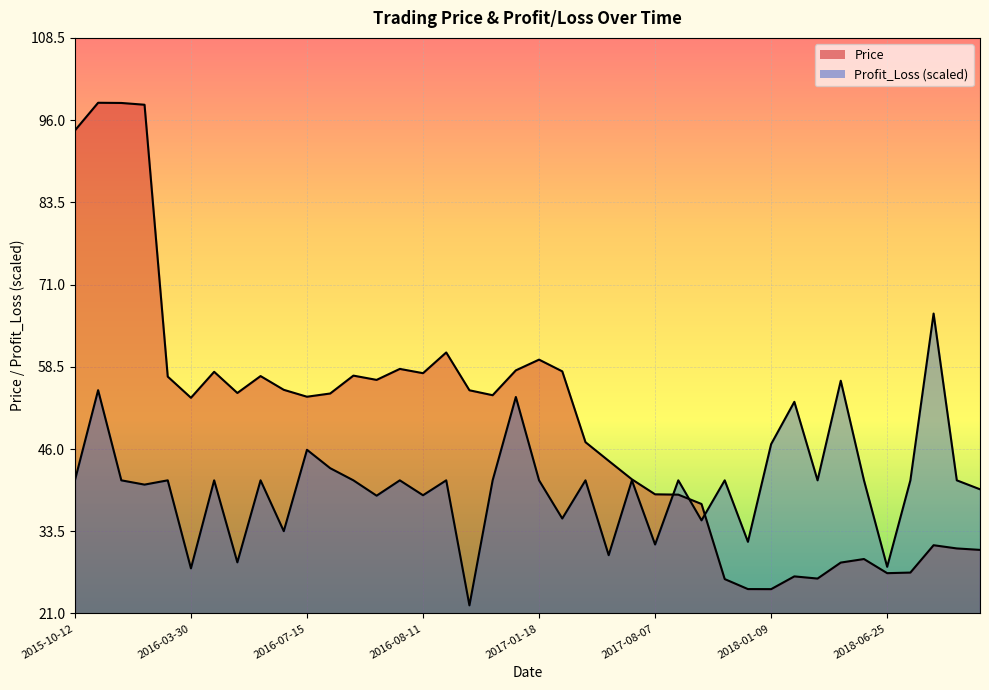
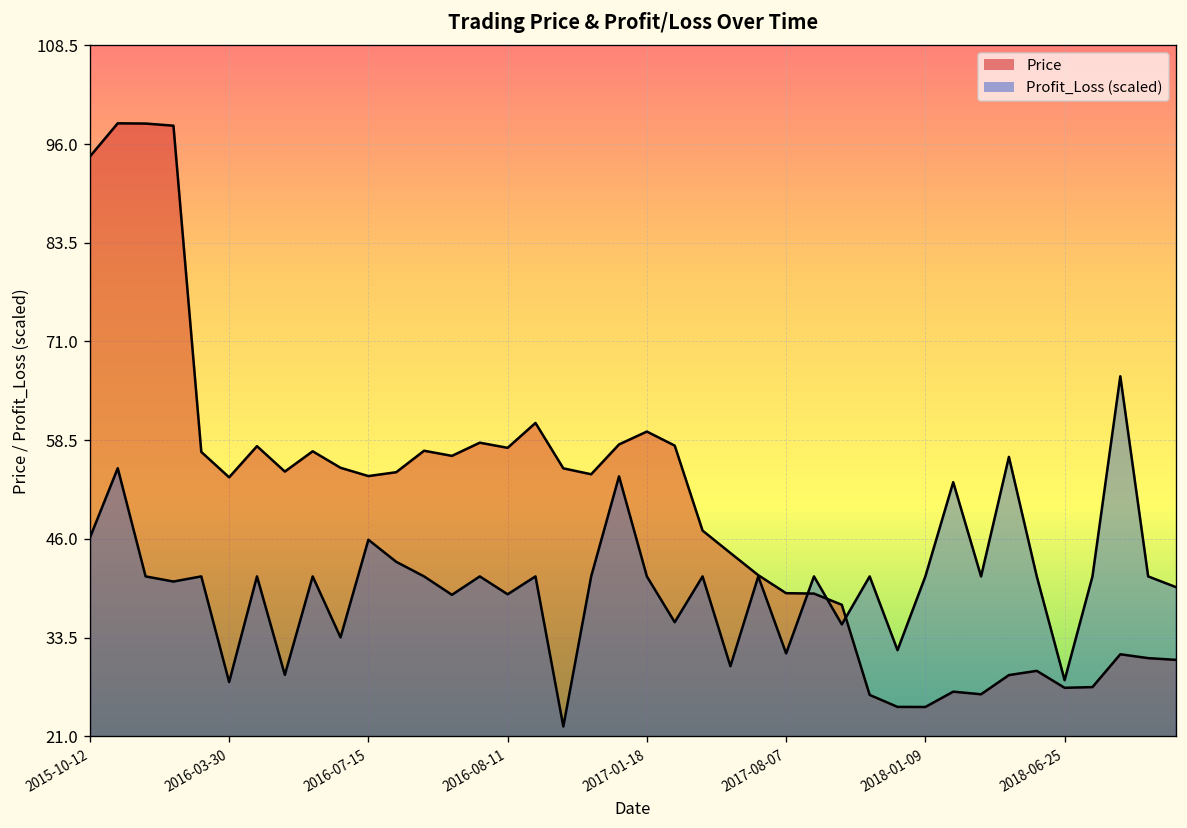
Profit_Loss (scaled), 2015-10-12: 41 -> 46
Profit_Loss (scaled), 2018-01-09: 47 -> 41
